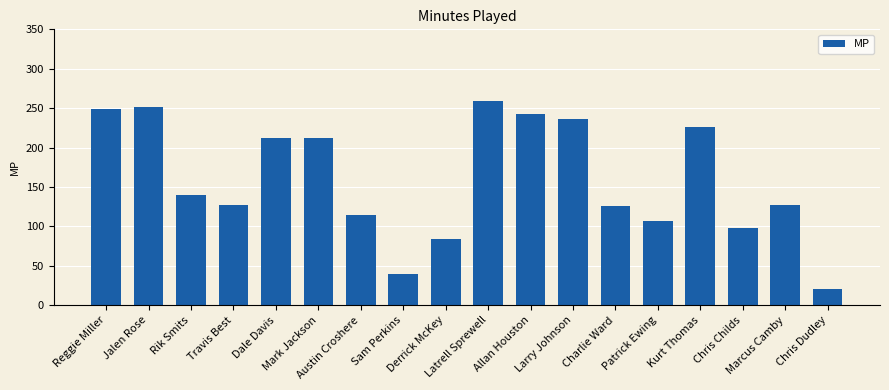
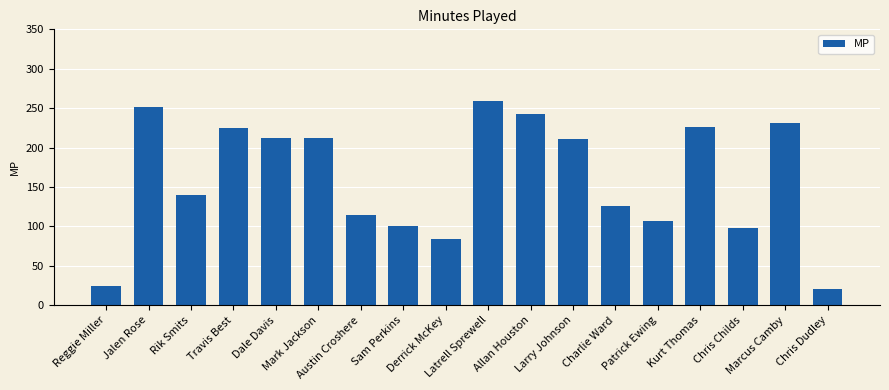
Reggie Miller: 250 -> 30
Travis Best: 130 -> 230
Sam Perkins: 40 -> 100
Larry Johnson: 240 -> 210
Marcus Camby: 130 -> 230
